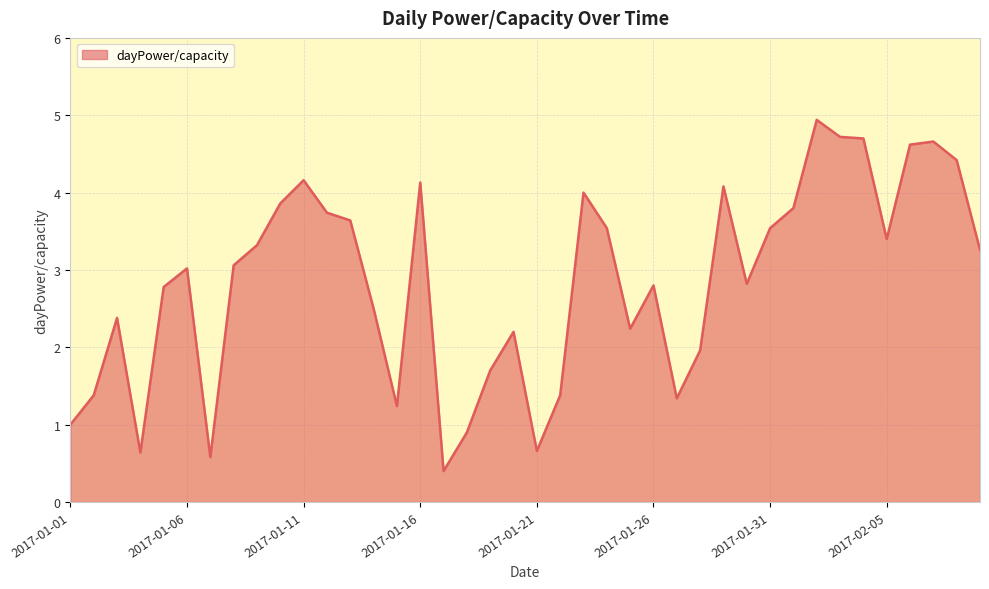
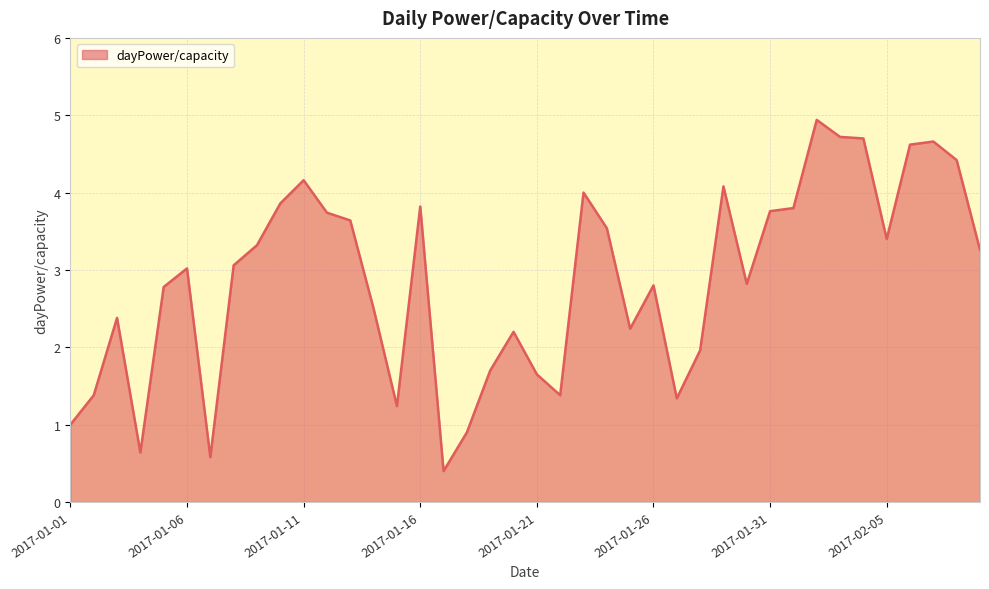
2017-01-16: 4.1 -> 3.8
2017-01-21: 0.7 -> 1.7
2017-01-31: 3.5 -> 3.8
